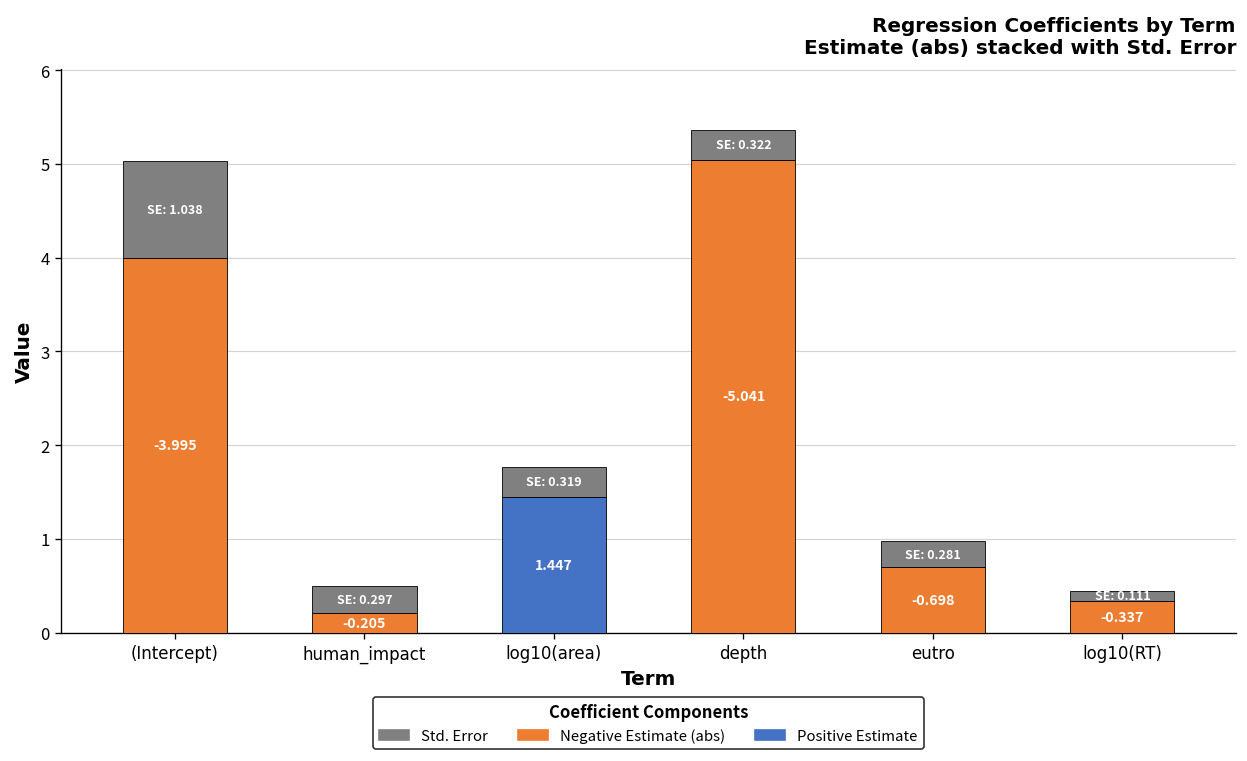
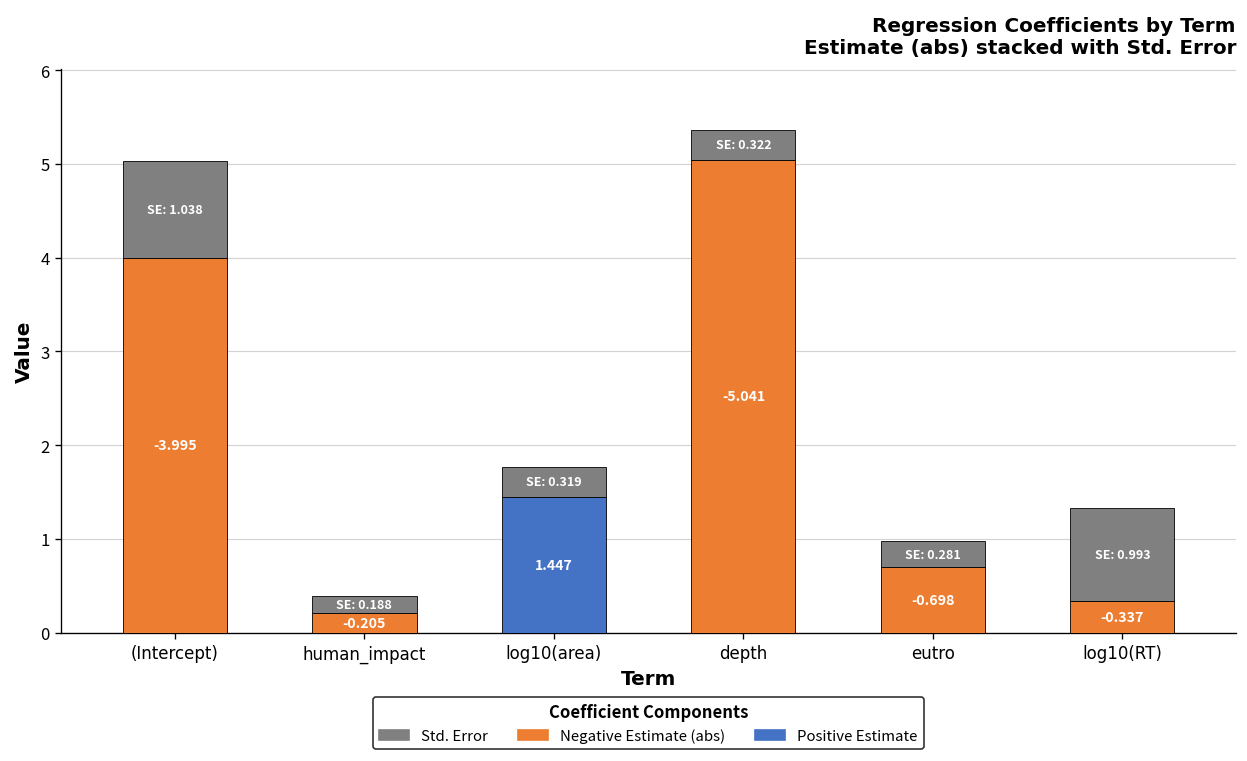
Std. Error, human_impact: 0.297 -> 0.188
Std. Error, log10(RT): 0.111 -> 0.993
